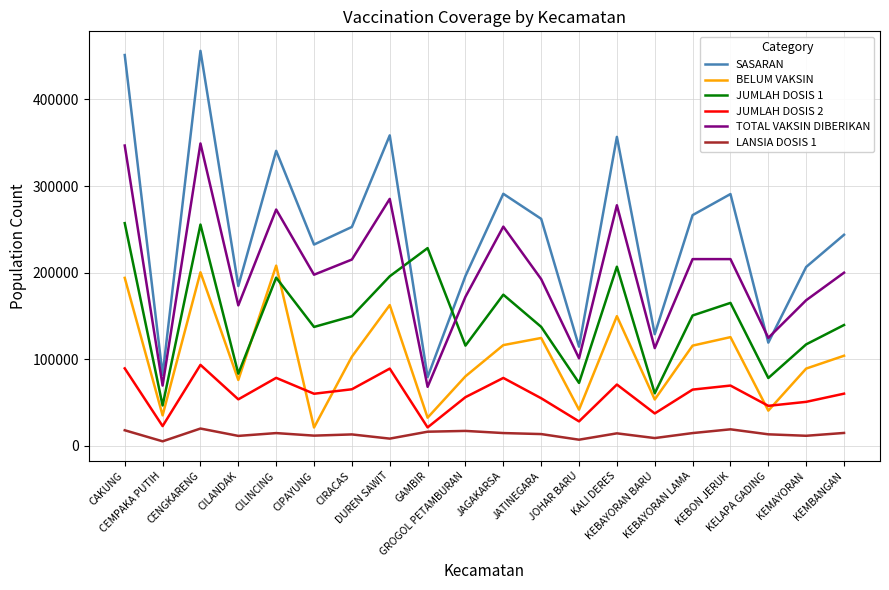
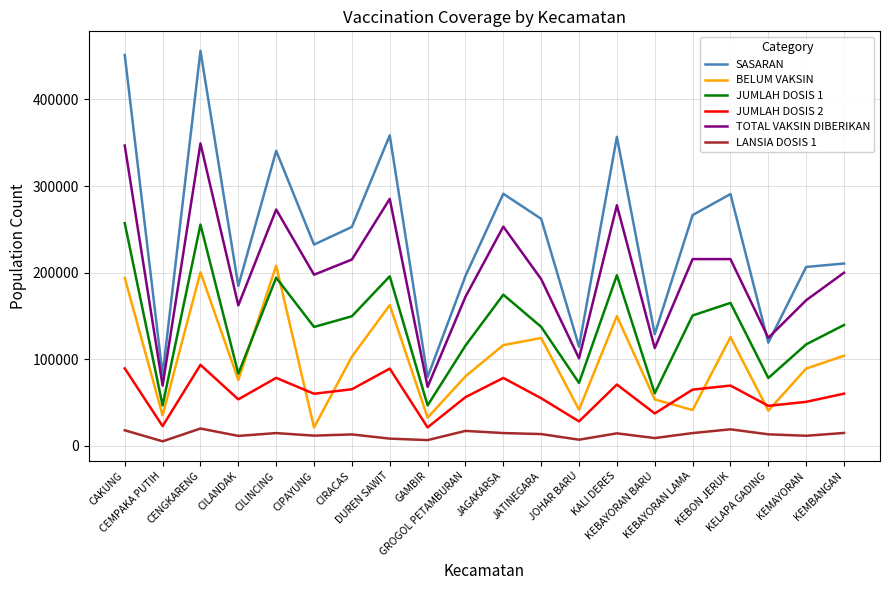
JUMLAH DOSIS 1, GAMBIR: 230000 -> 50000
LANSIA DOSIS 1, GAMBIR: 20000 -> 10000
JUMLAH DOSIS 1, KALI DERES: 210000 -> 200000
BELUM VAKSIN, KEBAYORAN LAMA: 120000 -> 40000
SASARAN, KEMBANGAN: 240000 -> 210000
